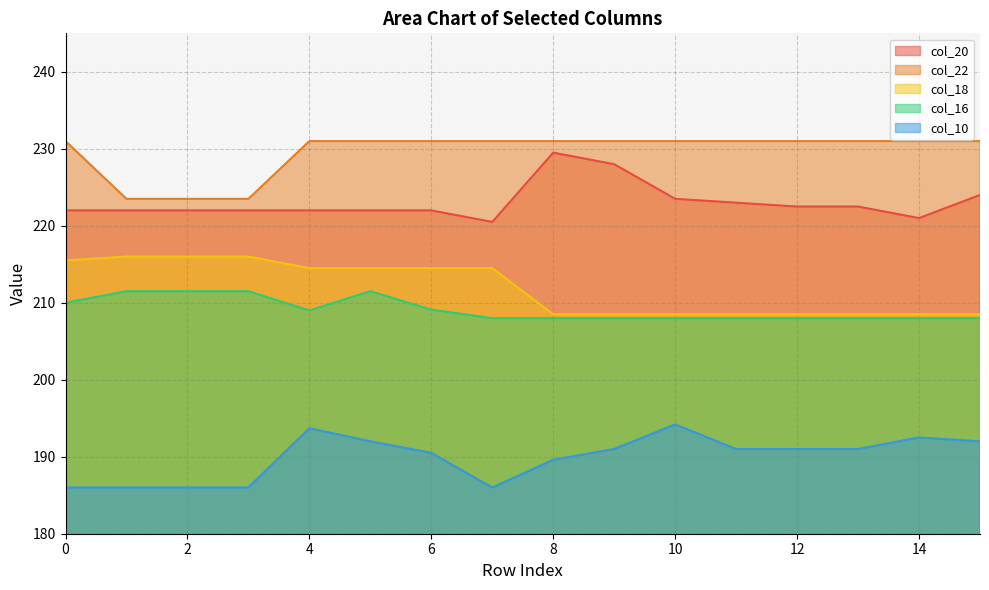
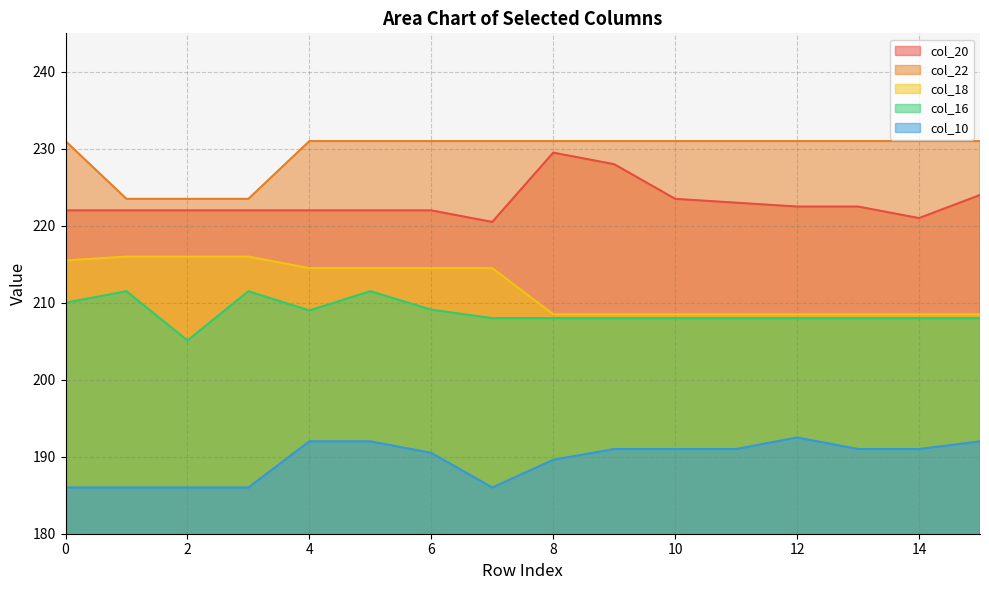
col_16, 2: 212 -> 205
col_10, 4: 194 -> 192
col_10, 10: 194 -> 191
col_10, 12: 191 -> 193
col_10, 14: 193 -> 191
